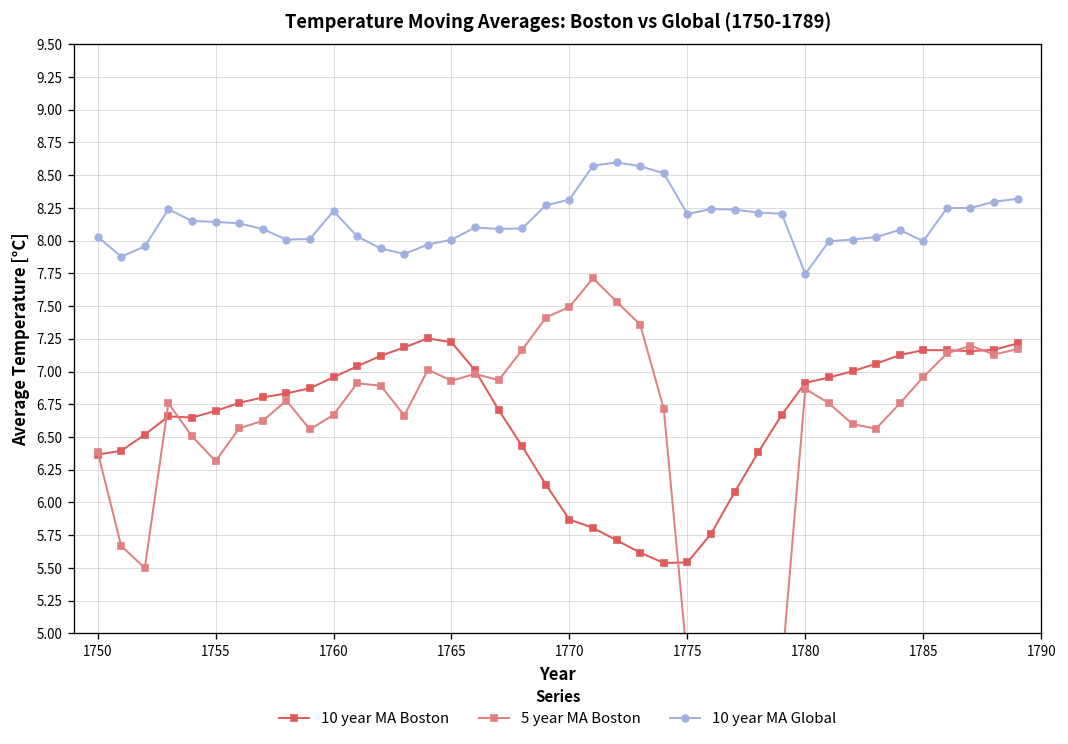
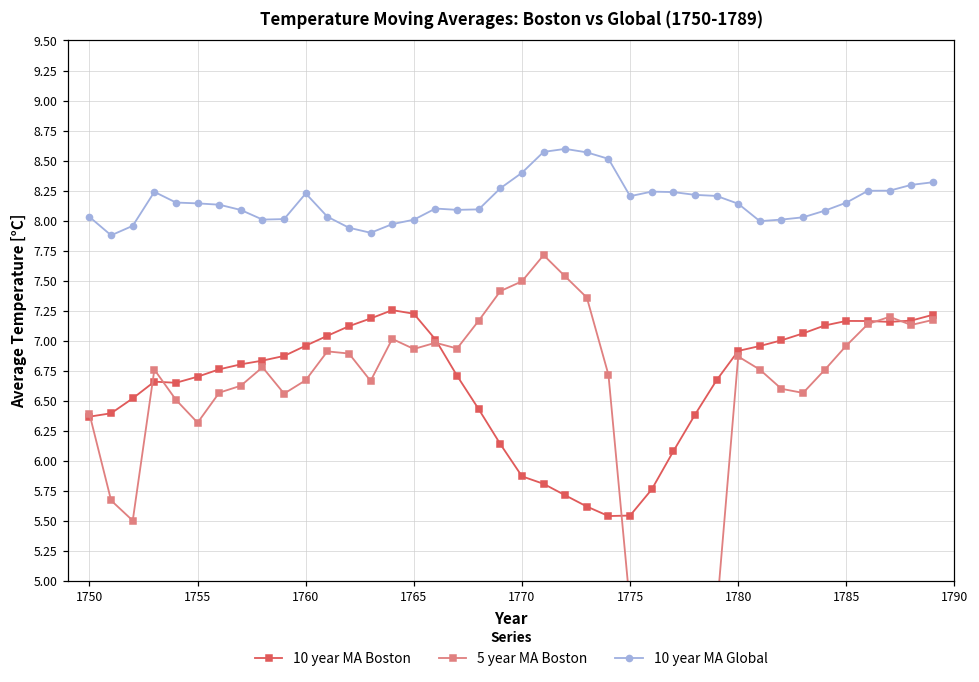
10 year MA Global, 1770: 8.31 -> 8.40
10 year MA Global, 1780: 7.75 -> 8.14
10 year MA Global, 1785: 8.00 -> 8.15
